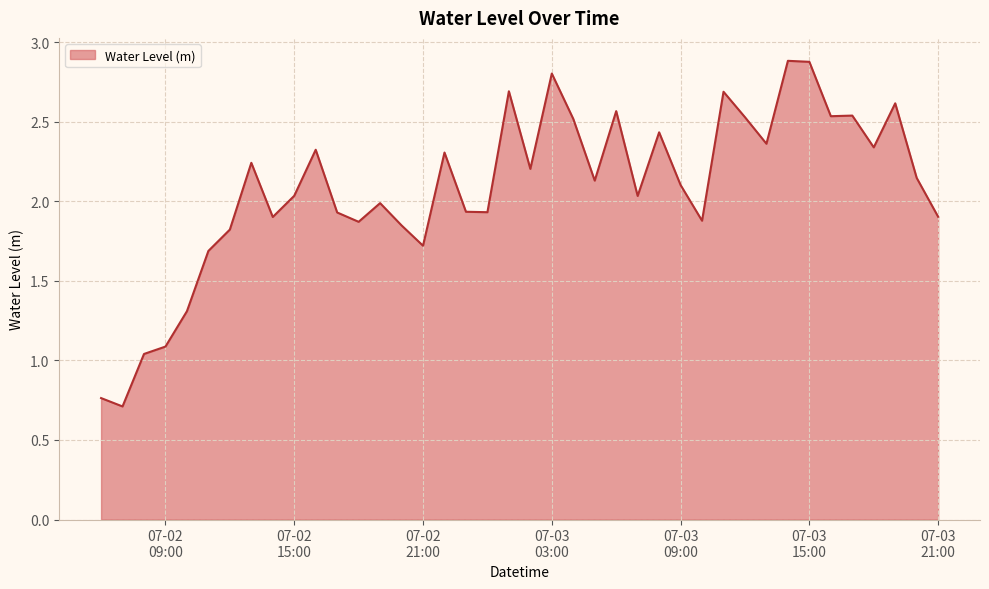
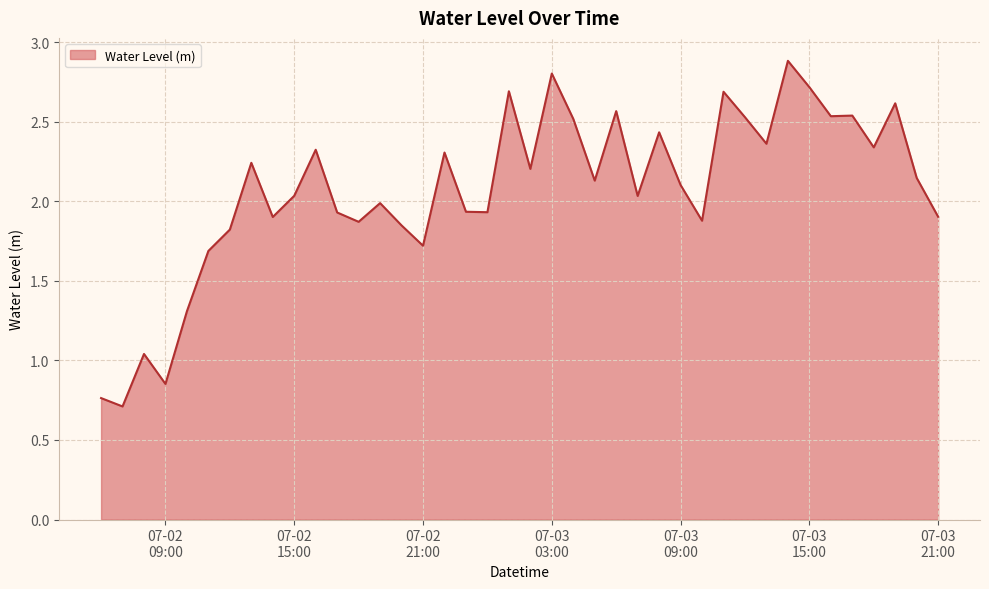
07-02 09:00: 1.09 -> 0.85
07-03 15:00: 2.88 -> 2.72
